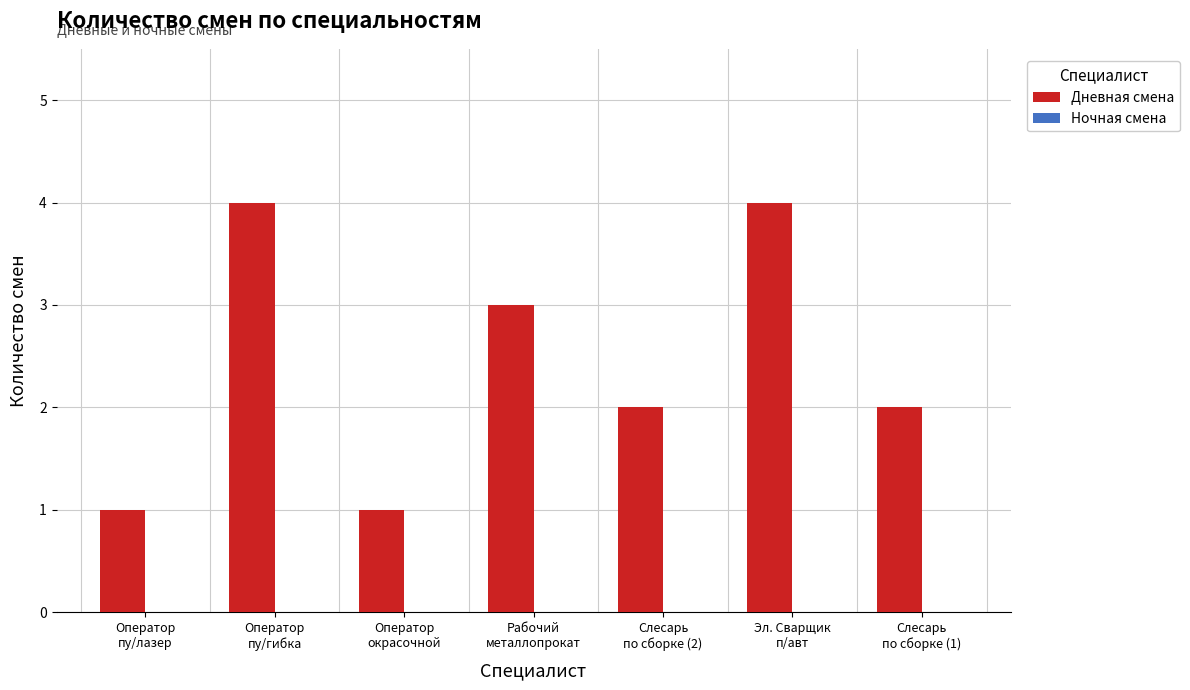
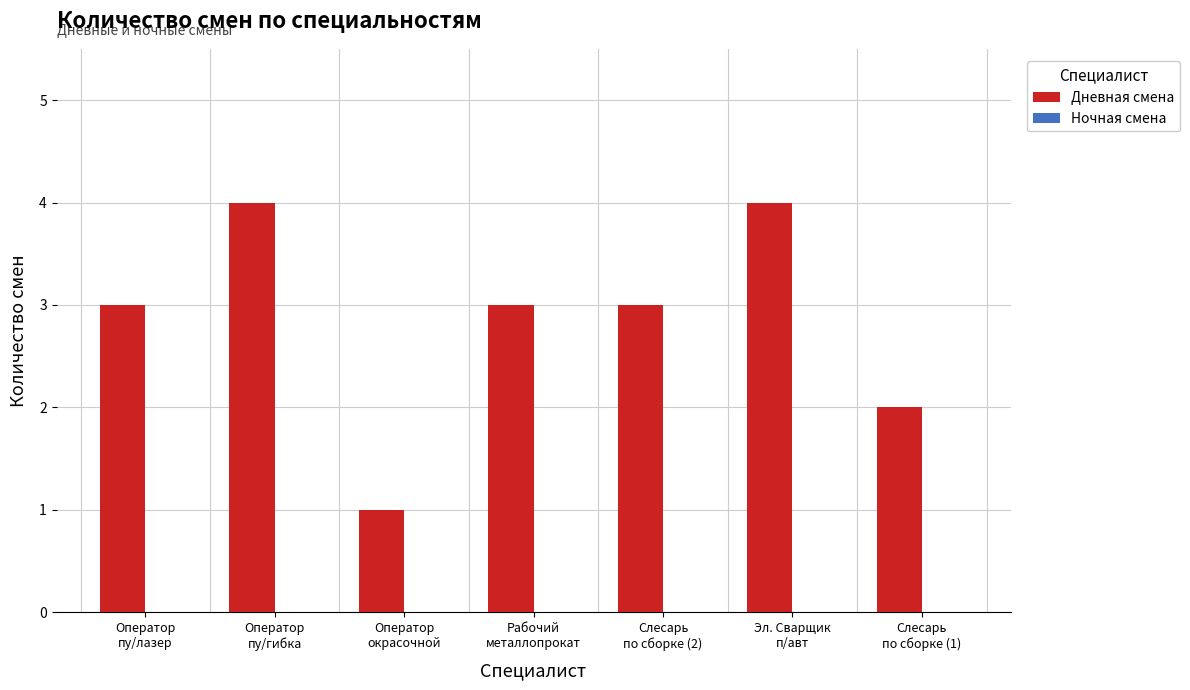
Дневная смена, Оператор пу/лазер: 1 -> 3
Дневная смена, Слесарь по сборке (2): 2 -> 3
